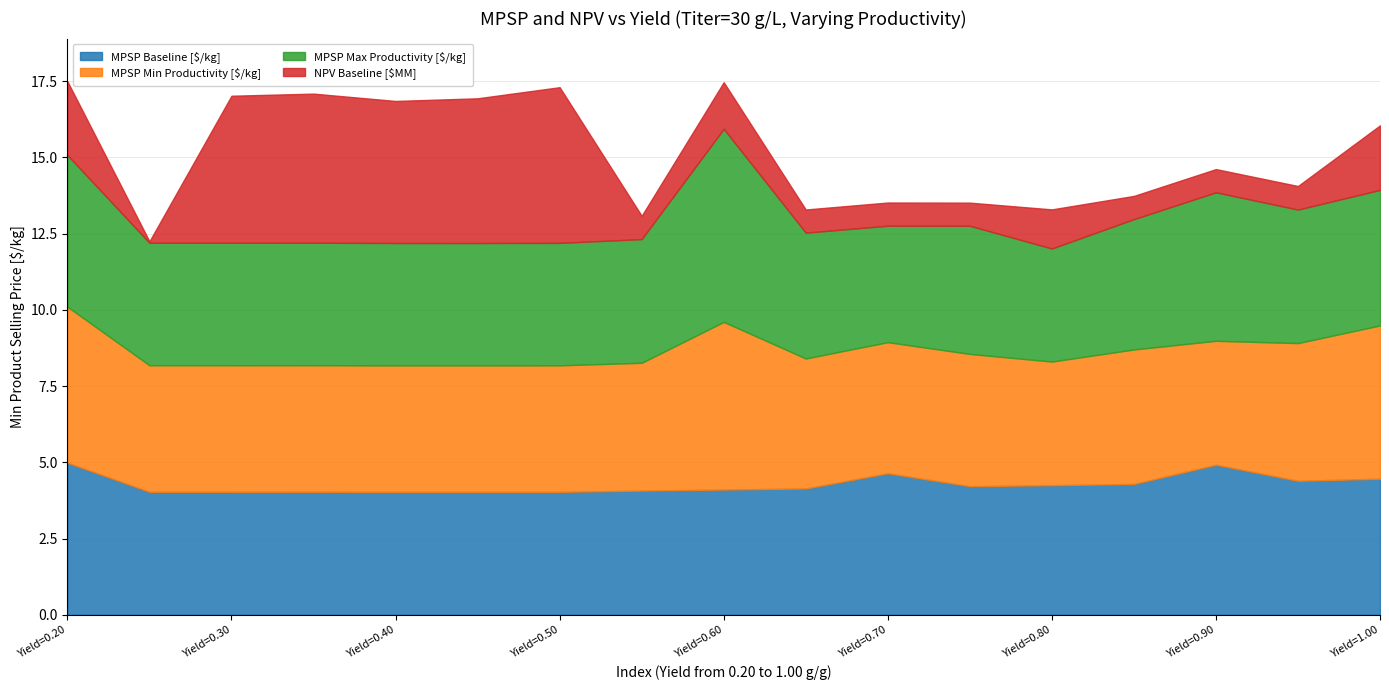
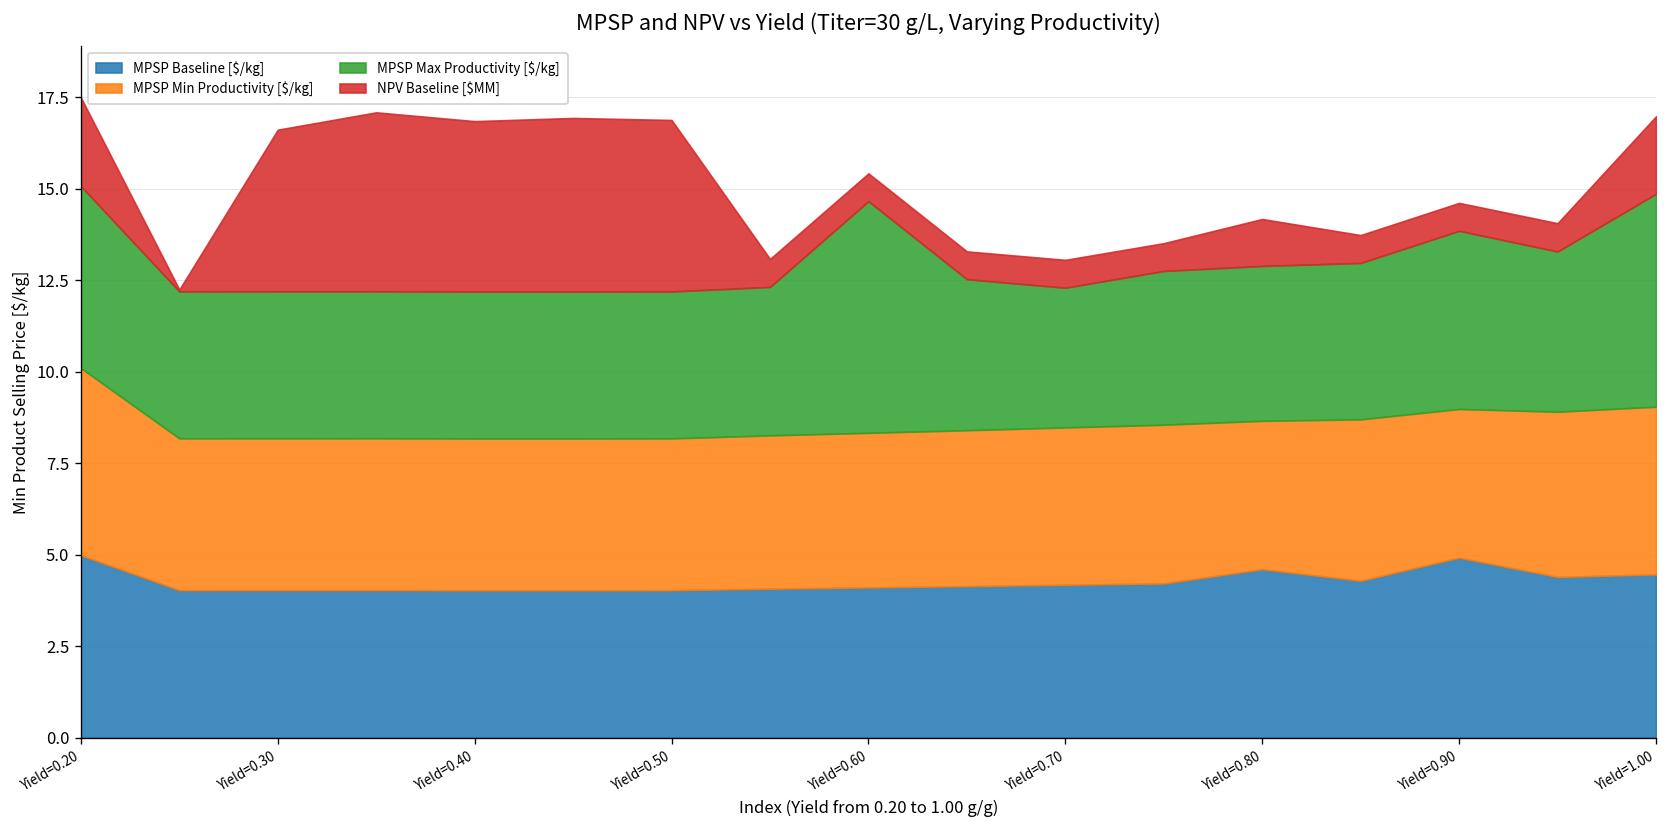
NPV Baseline [$MM], Yield=0.30: 4.8 -> 4.4
NPV Baseline [$MM], Yield=0.50: 5.1 -> 4.7
MPSP Min Productivity [$/kg], Yield=0.60: 5.5 -> 4.2
NPV Baseline [$MM], Yield=0.60: 1.5 -> 0.8
MPSP Baseline [$/kg], Yield=0.70: 4.6 -> 4.2
MPSP Baseline [$/kg], Yield=0.80: 4.3 -> 4.6
MPSP Max Productivity [$/kg], Yield=0.80: 3.7 -> 4.2
MPSP Min Productivity [$/kg], Yield=1.00: 5.0 -> 4.6
MPSP Max Productivity [$/kg], Yield=1.00: 4.4 -> 5.8
